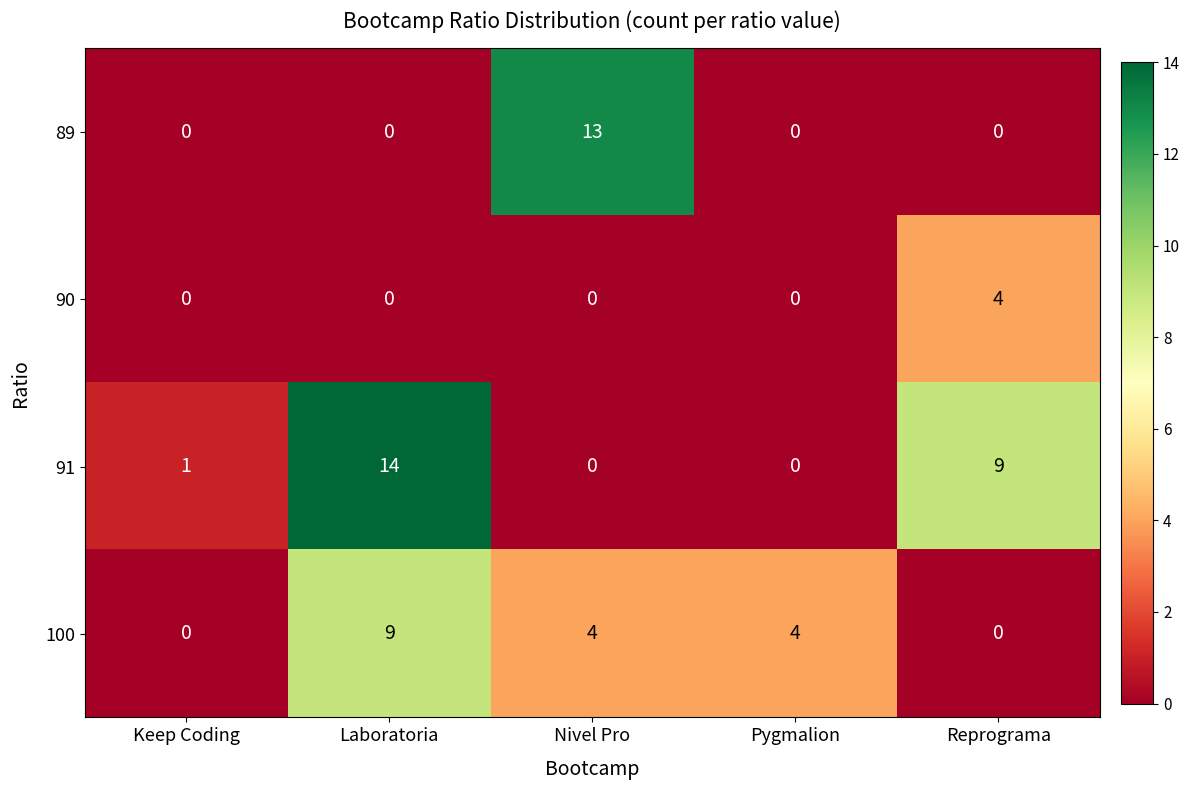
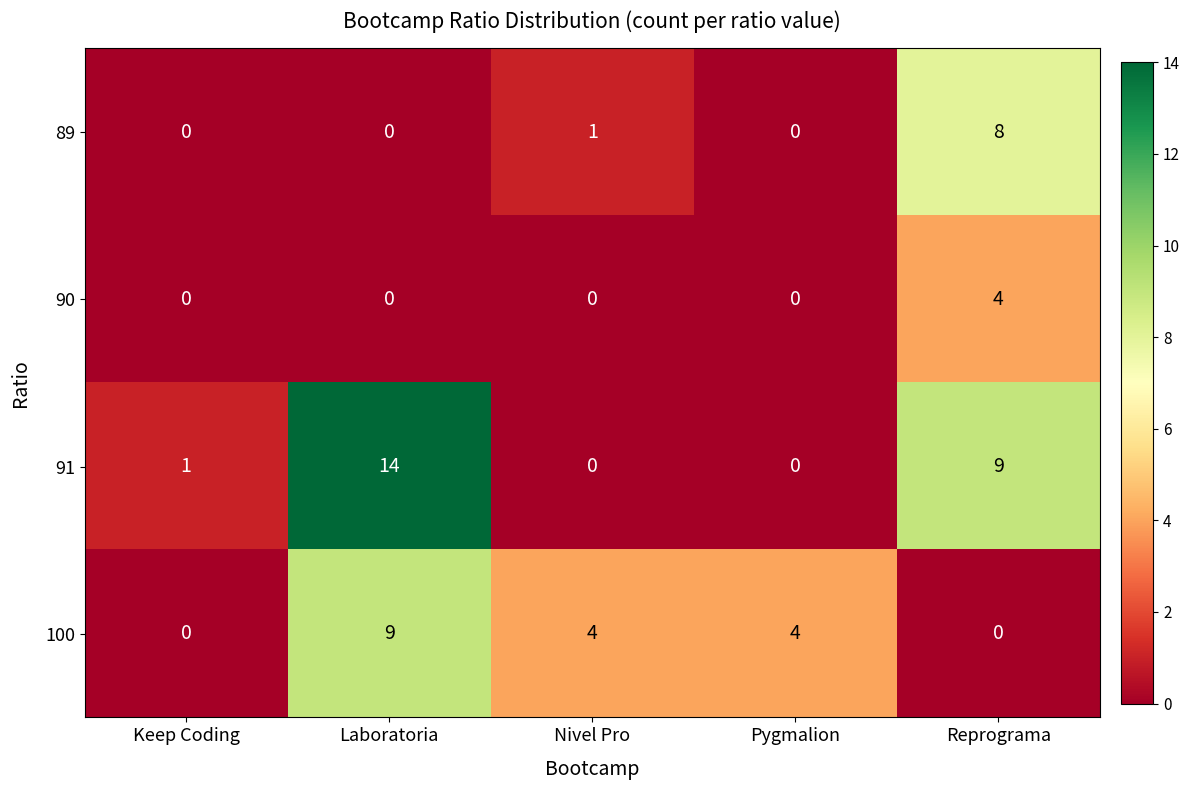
89, Nivel Pro: 13 -> 1
89, Reprograma: 0 -> 8
